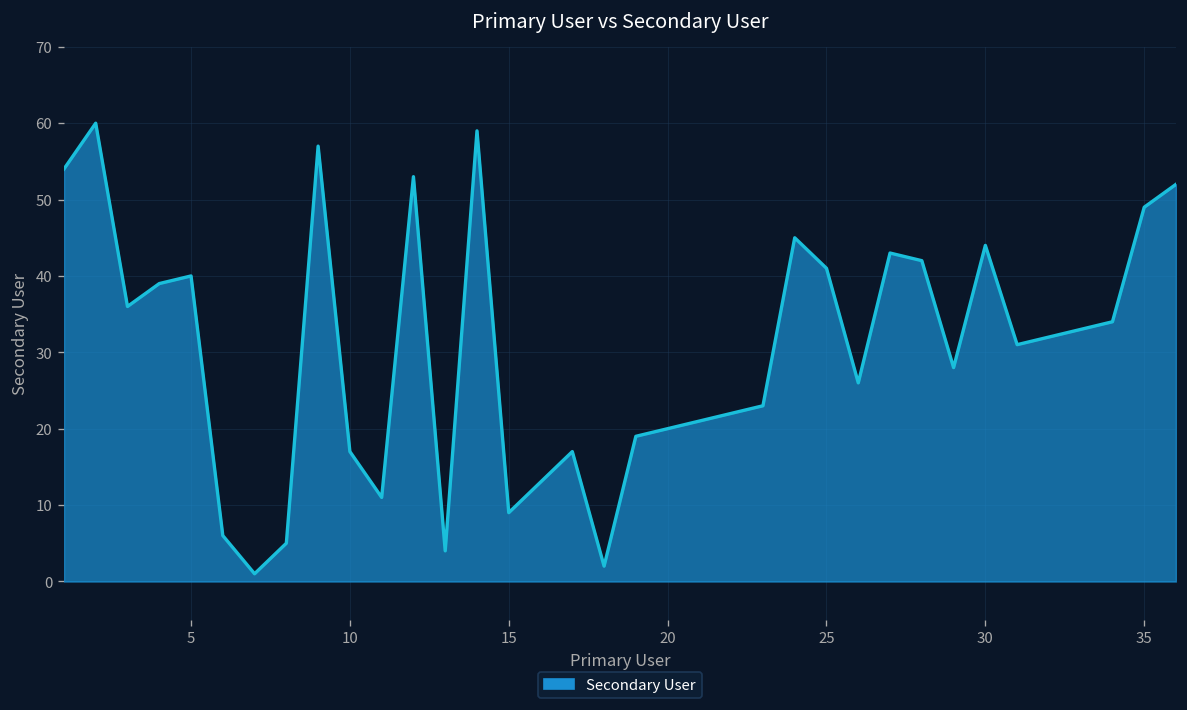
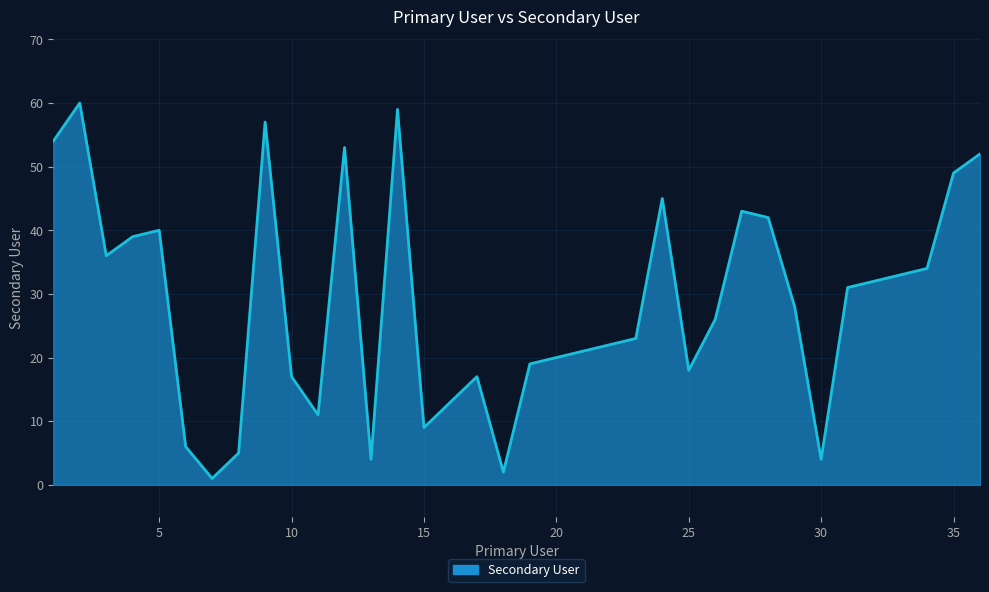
25: 41 -> 18
30: 44 -> 4
